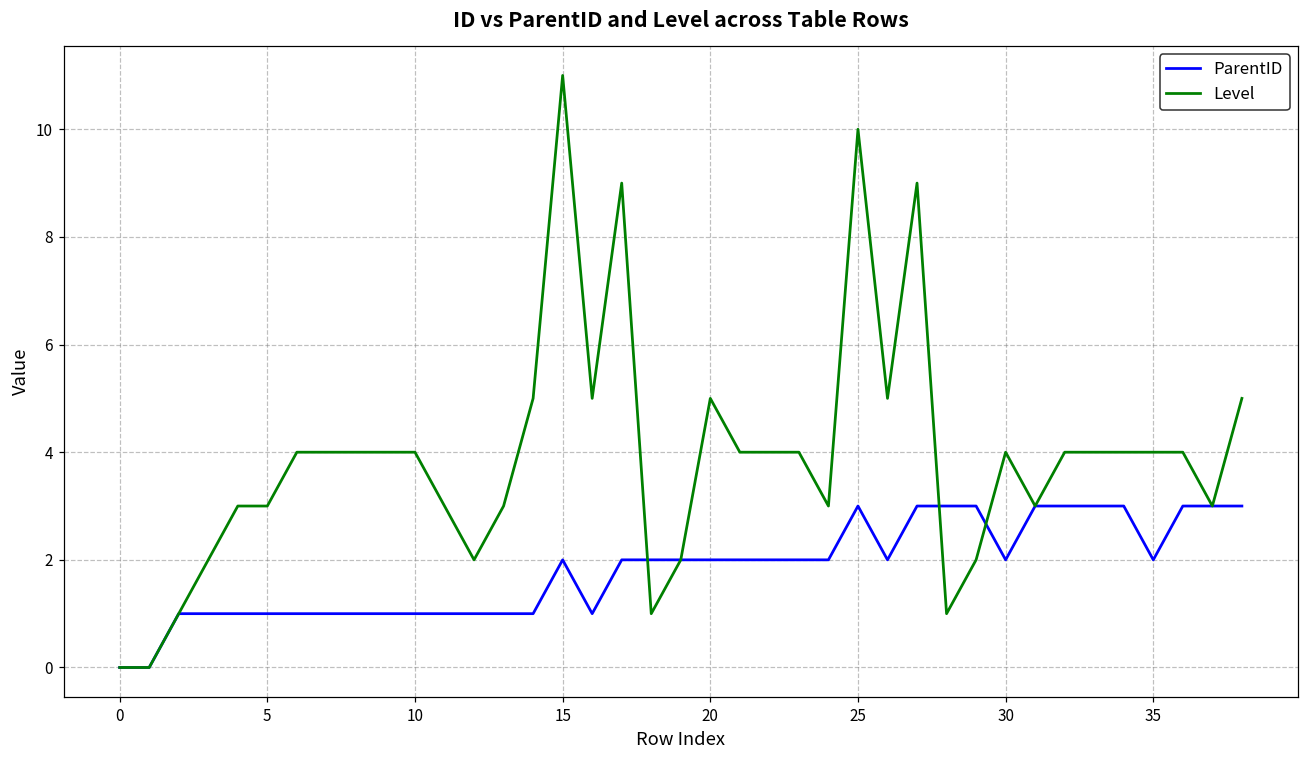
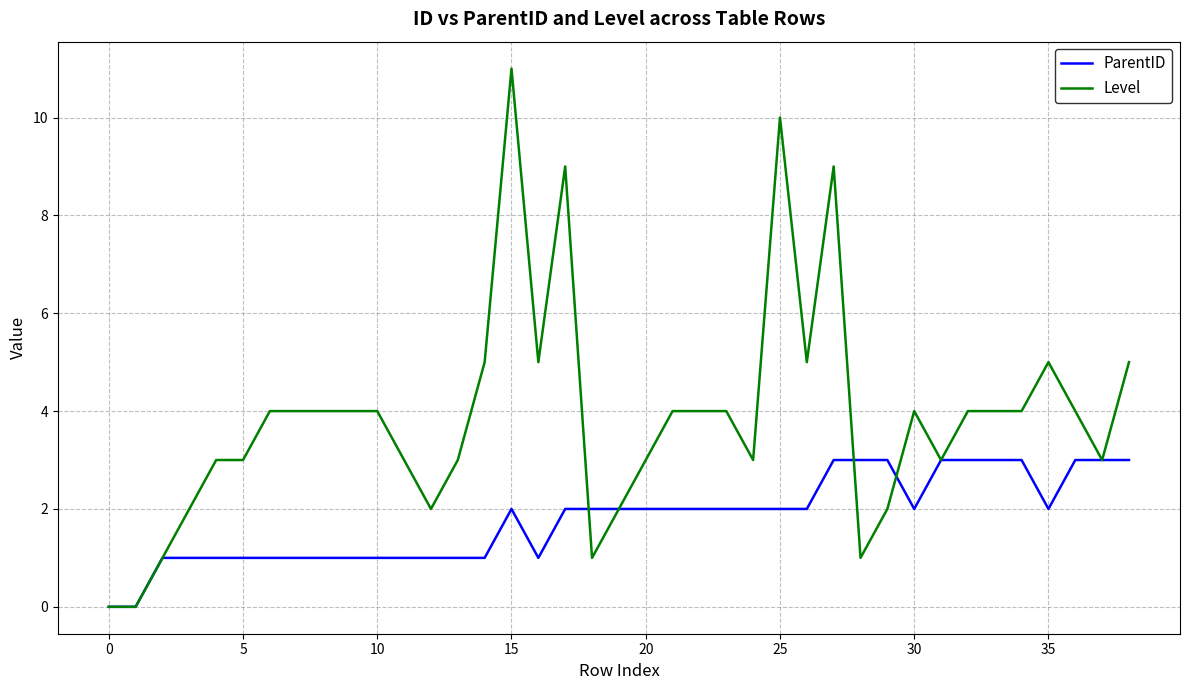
Level, 20: 5 -> 3
ParentID, 25: 3 -> 2
Level, 35: 4 -> 5
